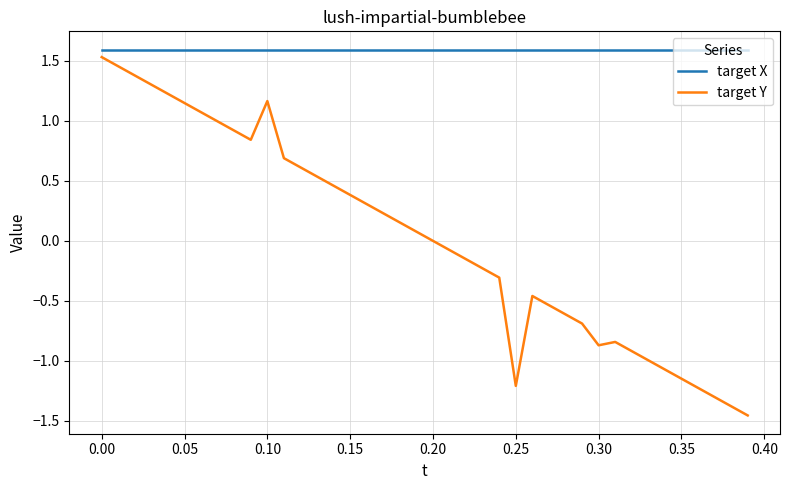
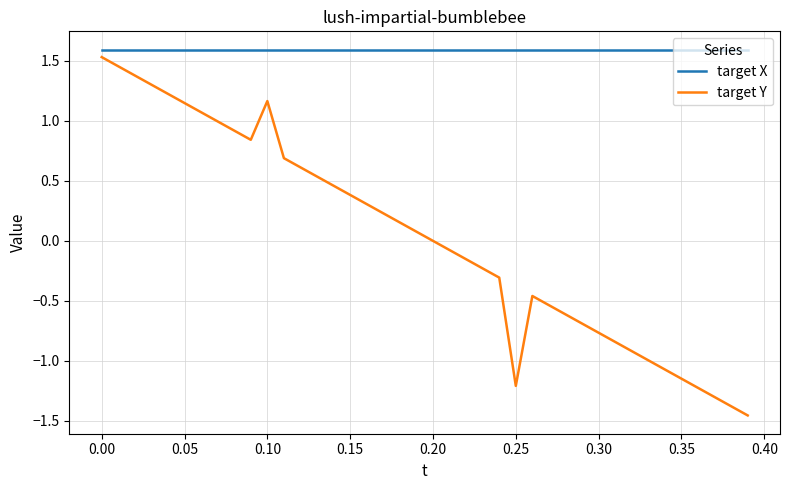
target Y, 0.30: -0.87 -> -0.77
